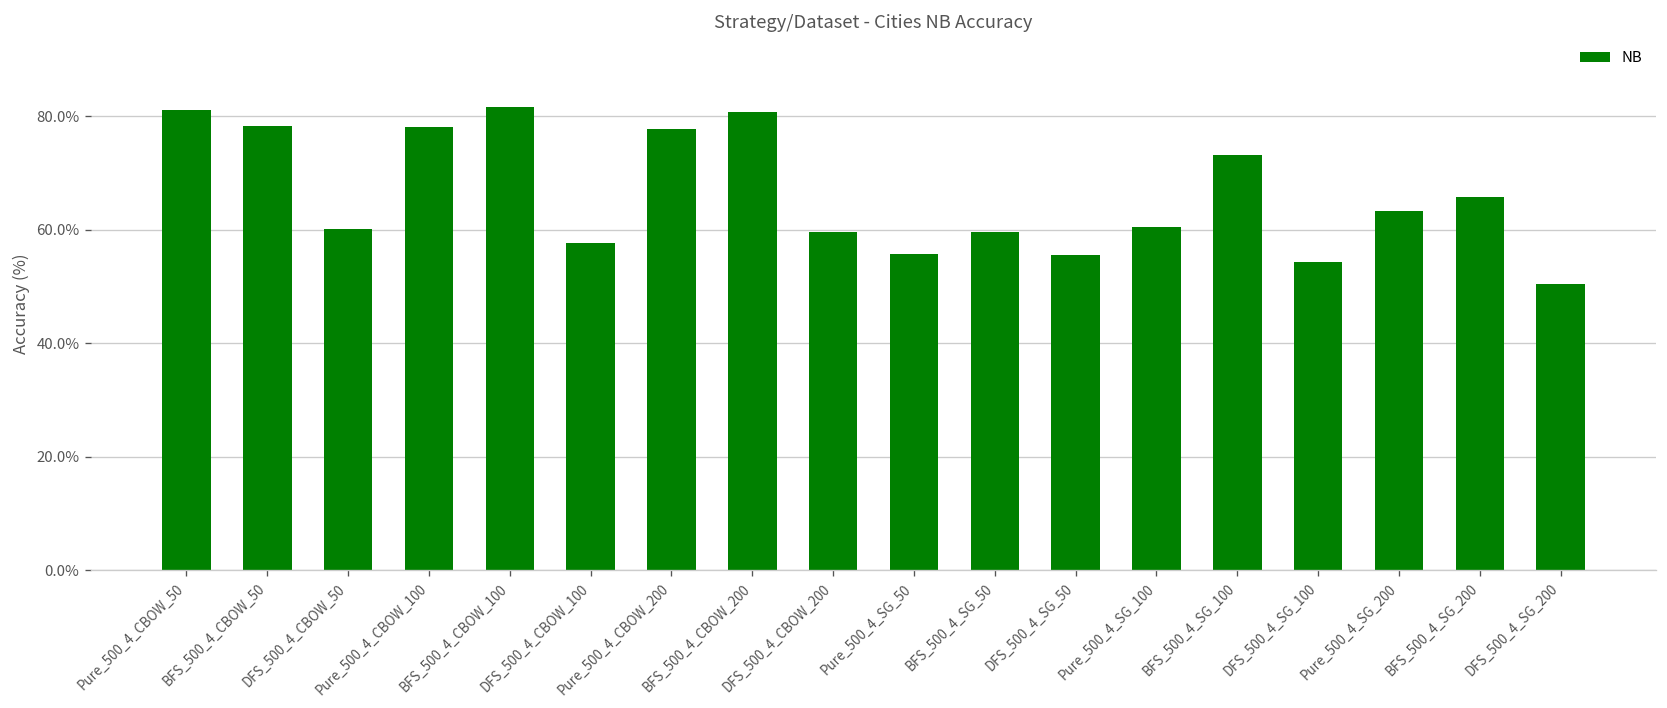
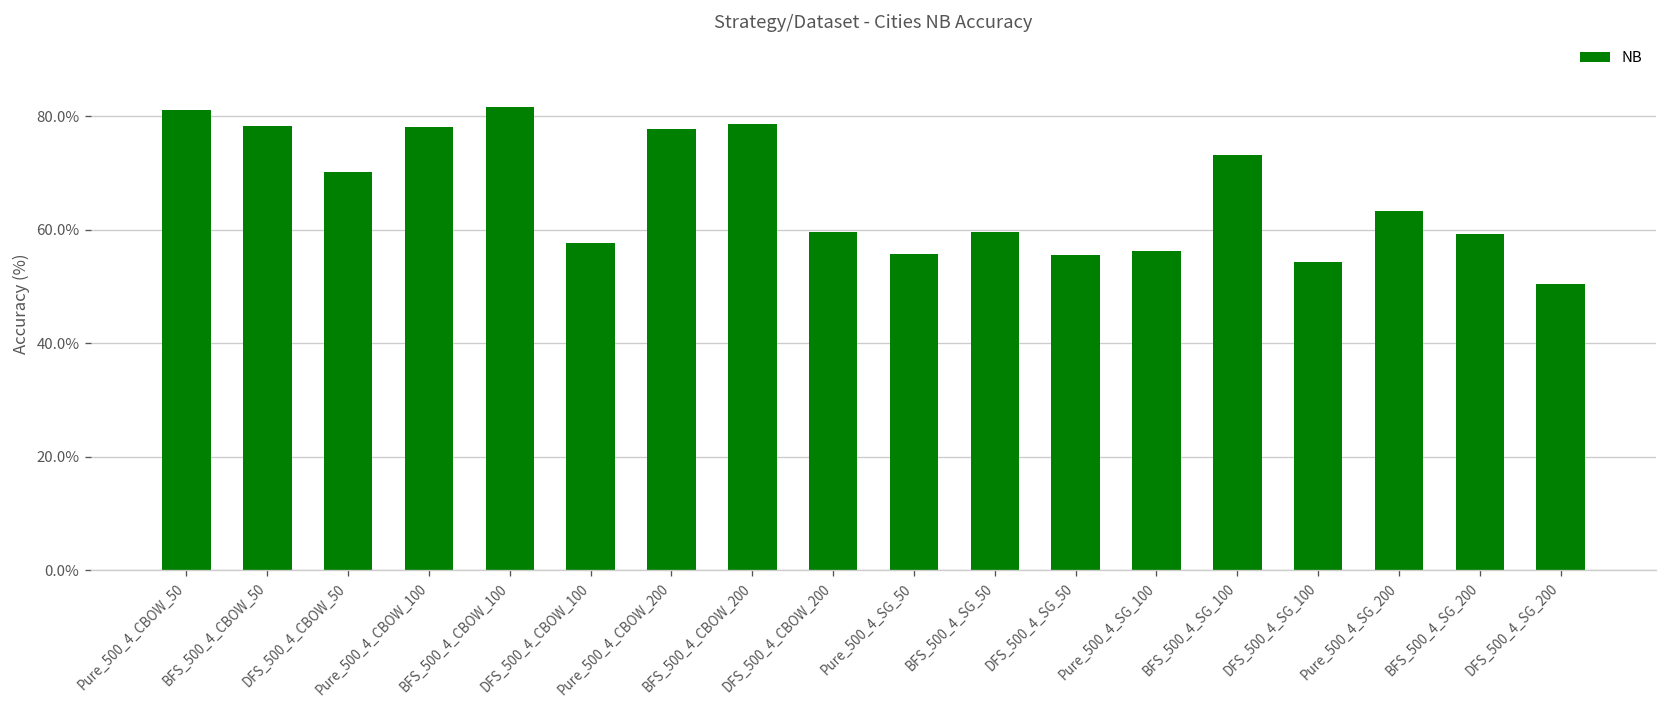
DFS_500_4_CBOW_50: 60% -> 70%
BFS_500_4_CBOW_200: 81% -> 79%
Pure_500_4_SG_100: 61% -> 56%
BFS_500_4_SG_200: 66% -> 59%
